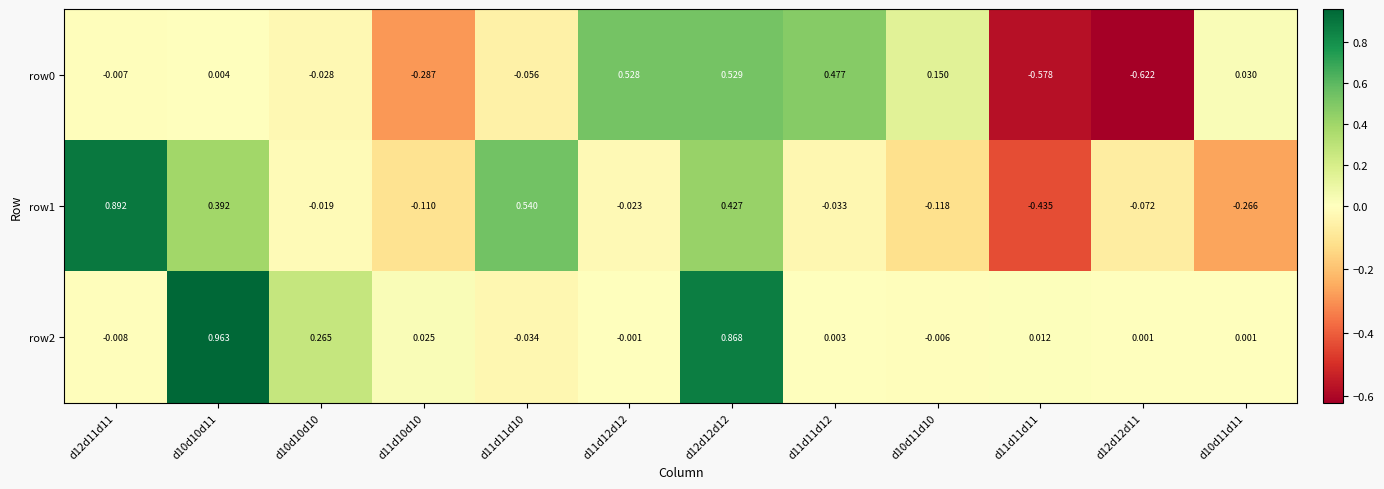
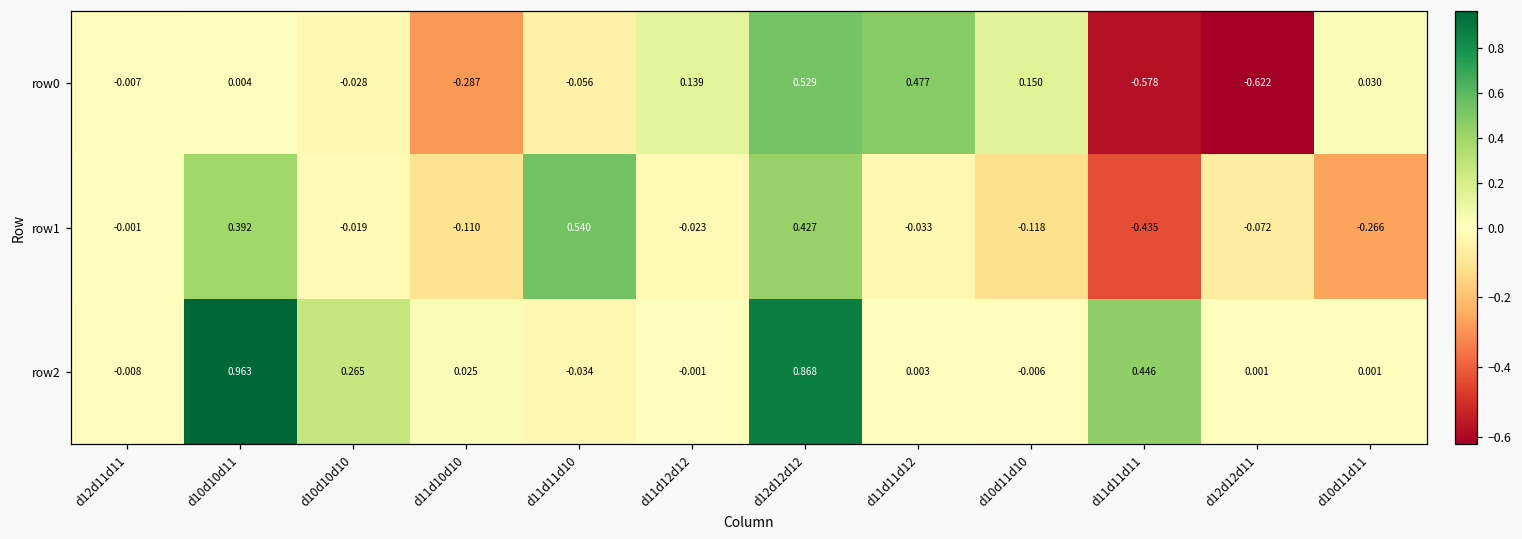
row0, d11d12d12: 0.528 -> 0.139
row1, d12d11d11: 0.892 -> -0.001
row2, d11d11d11: 0.012 -> 0.446
